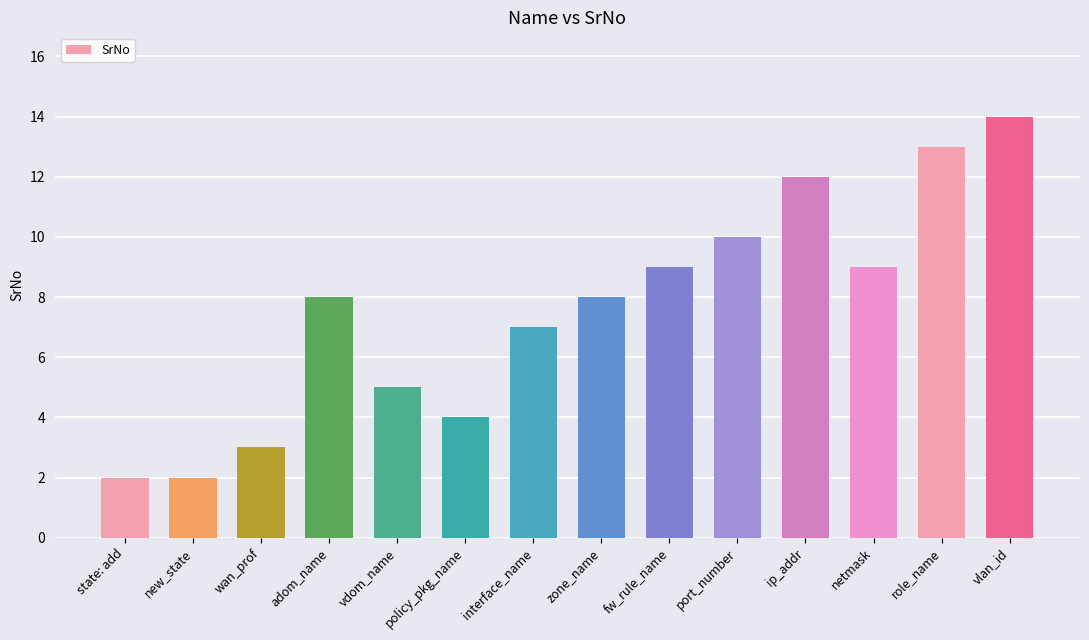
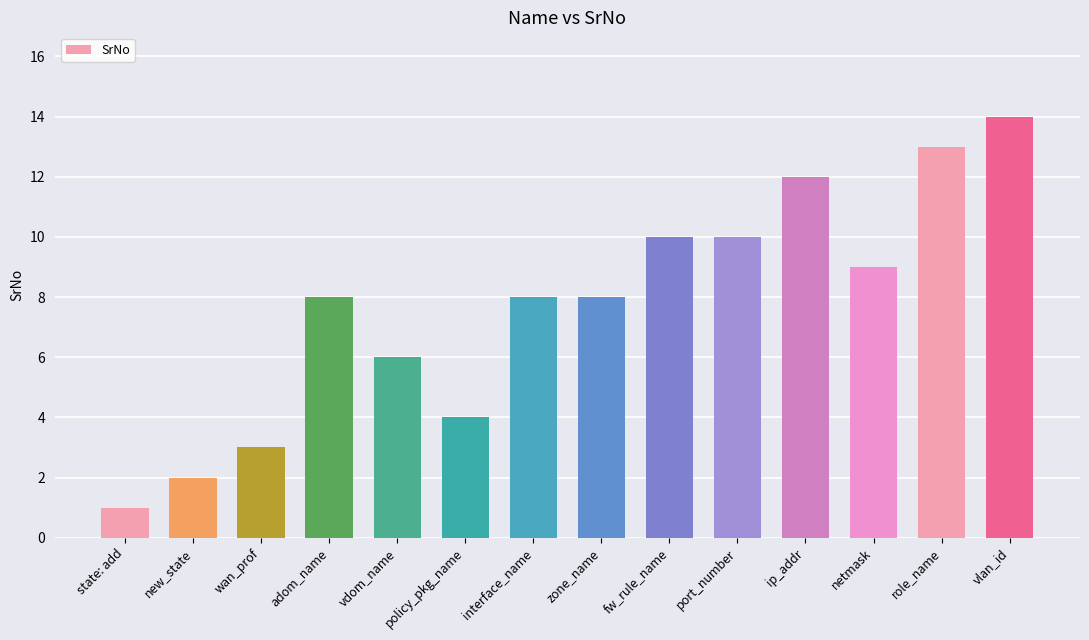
state: add: 2 -> 1
vdom_name: 5 -> 6
interface_name: 7 -> 8
fw_rule_name: 9 -> 10
